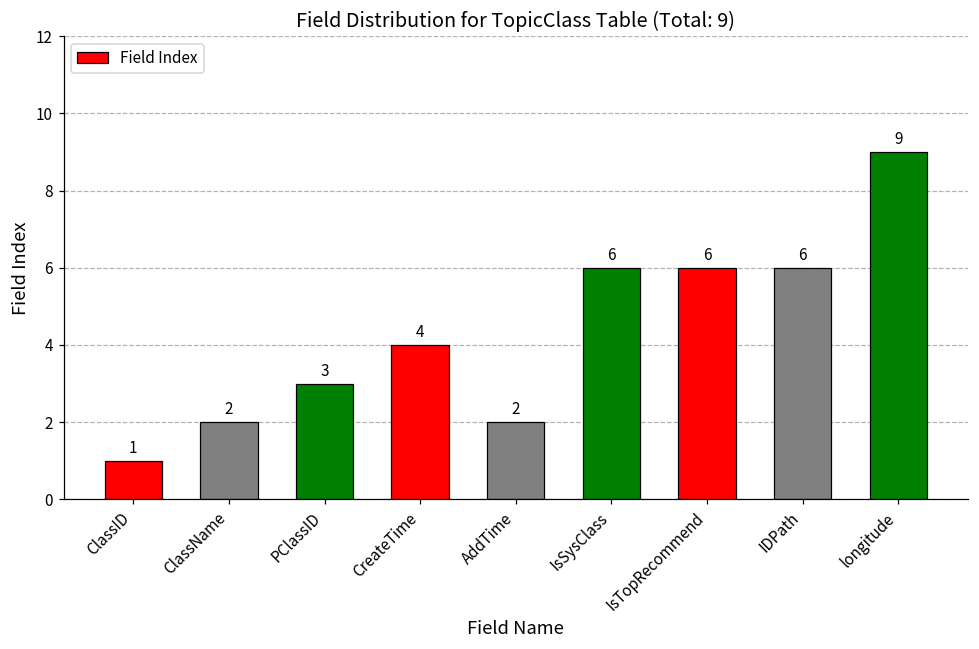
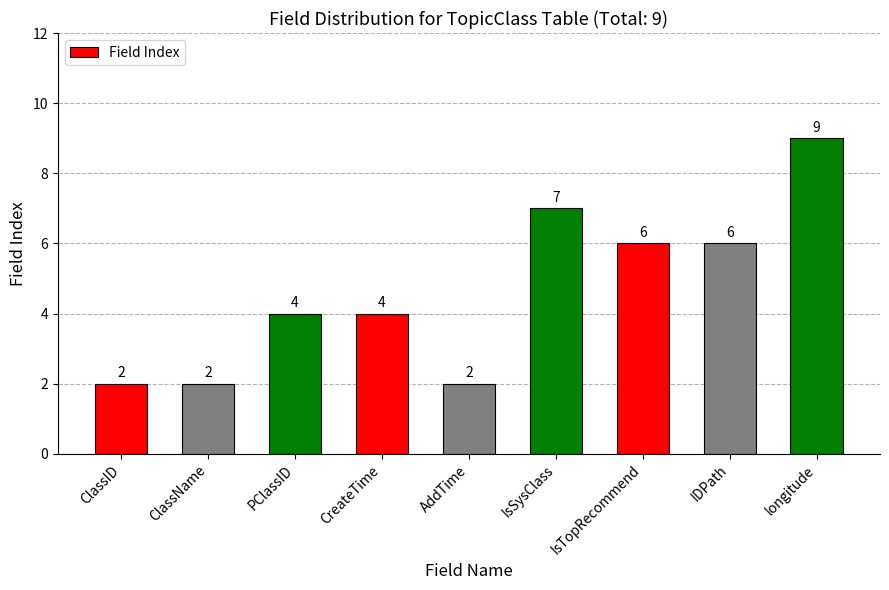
ClassID: 1 -> 2
PClassID: 3 -> 4
IsSysClass: 6 -> 7
